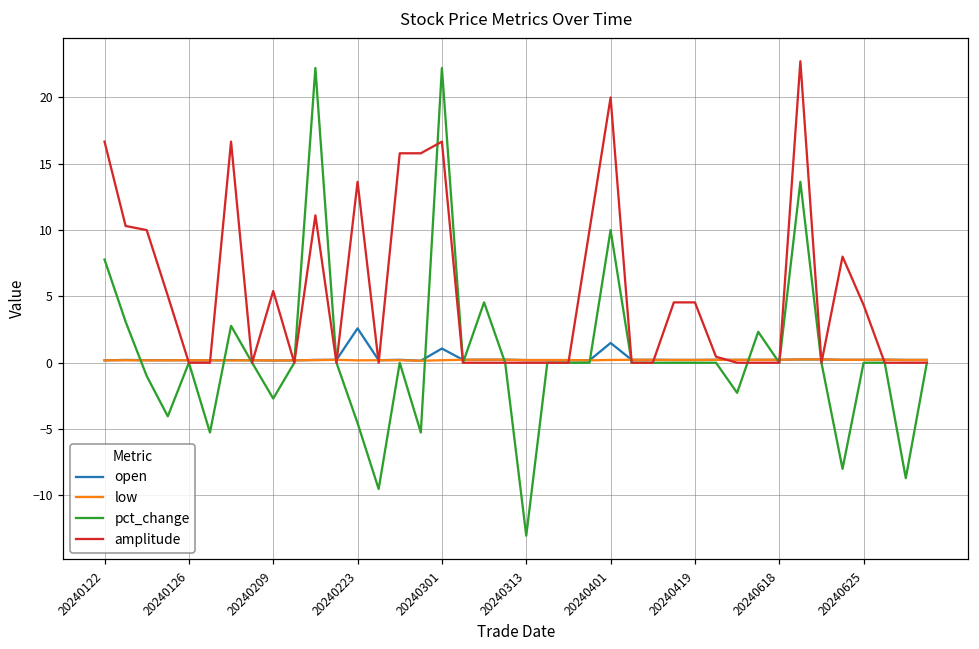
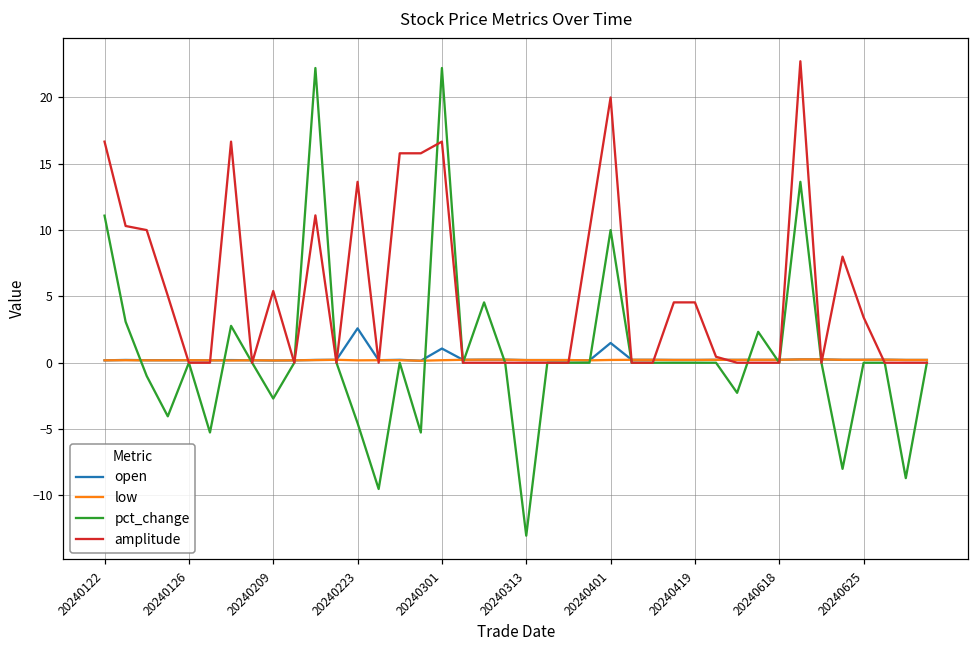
pct_change, 20240122: 7.8 -> 11.1
amplitude, 20240625: 4.4 -> 3.4
